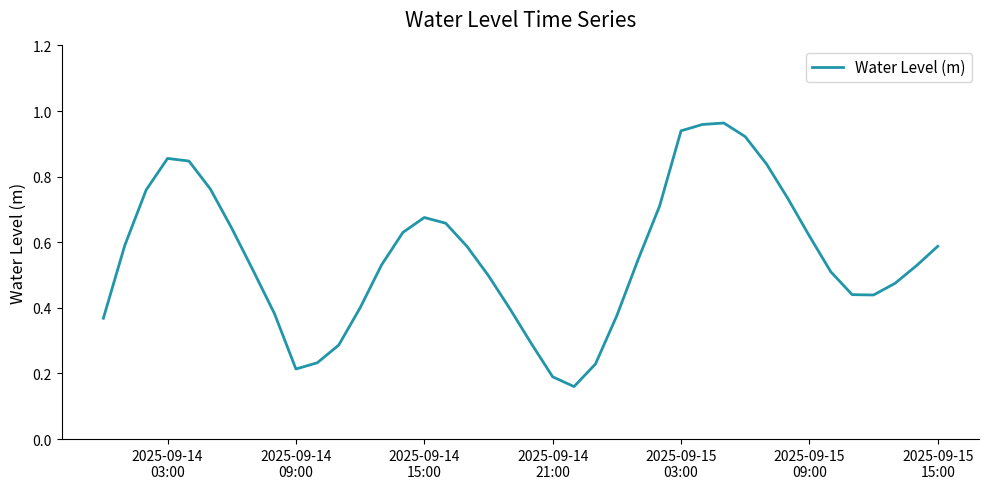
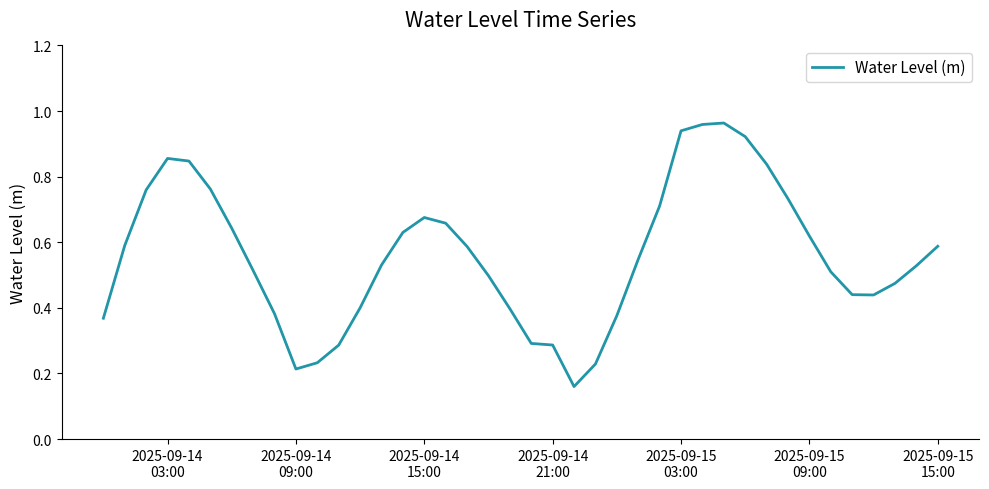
2025-09-14 21:00: 0.19 -> 0.29
